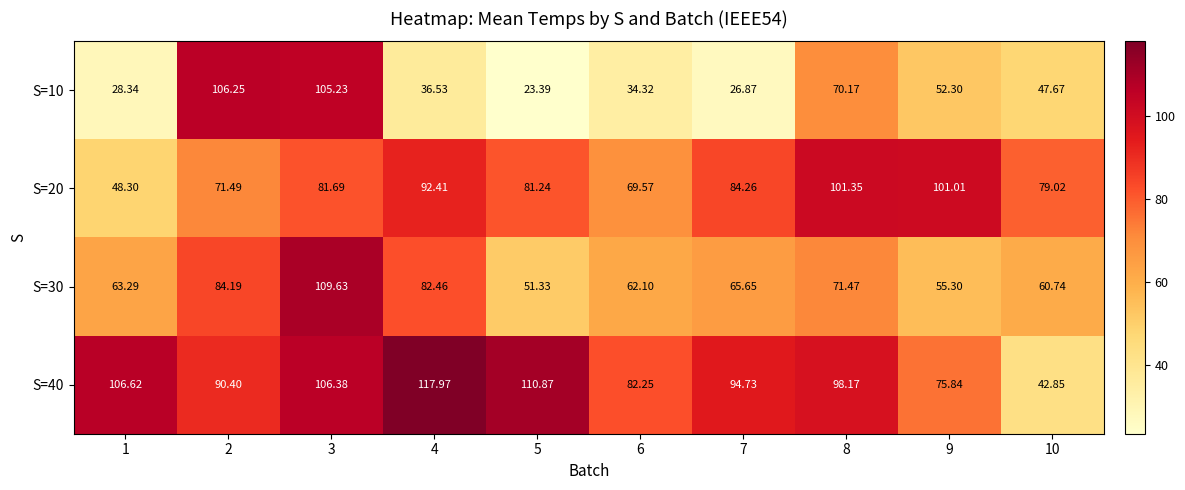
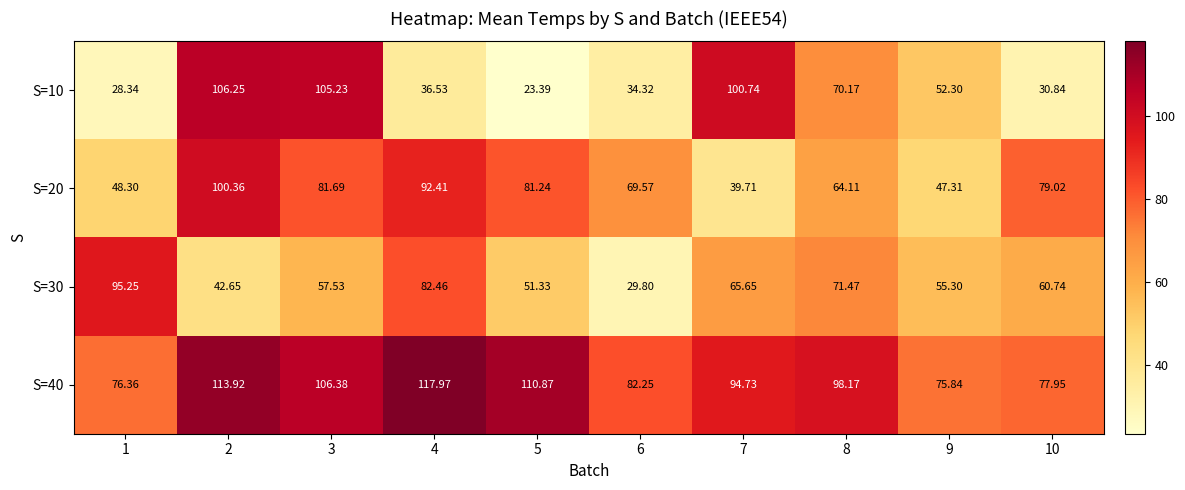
S=10, 7: 26.87 -> 100.74
S=10, 10: 47.67 -> 30.84
S=20, 2: 71.49 -> 100.36
S=20, 7: 84.26 -> 39.71
S=20, 8: 101.35 -> 64.11
S=20, 9: 101.01 -> 47.31
S=30, 1: 63.29 -> 95.25
S=30, 2: 84.19 -> 42.65
S=30, 3: 109.63 -> 57.53
S=30, 6: 62.10 -> 29.80
S=40, 1: 106.62 -> 76.36
S=40, 2: 90.40 -> 113.92
S=40, 10: 42.85 -> 77.95
